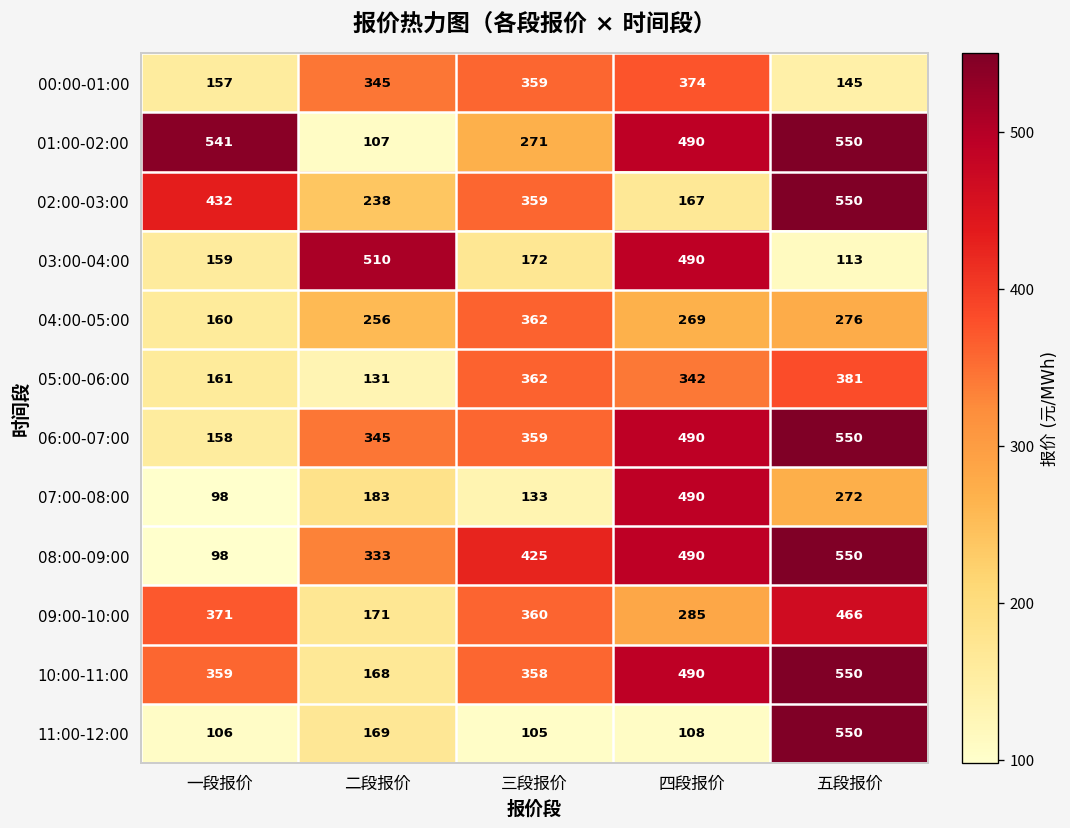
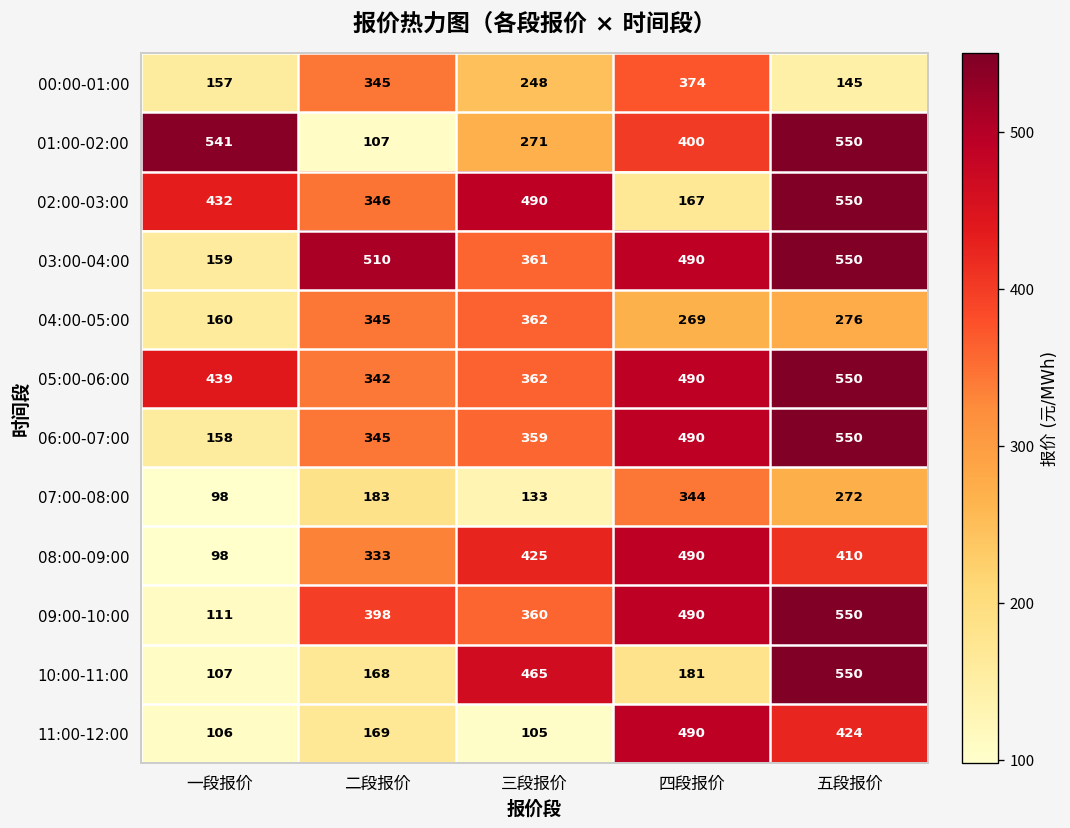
00:00-01:00, 三段报价: 359 -> 248
01:00-02:00, 四段报价: 490 -> 400
02:00-03:00, 二段报价: 238 -> 346
02:00-03:00, 三段报价: 359 -> 490
03:00-04:00, 三段报价: 172 -> 361
03:00-04:00, 五段报价: 113 -> 550
04:00-05:00, 二段报价: 256 -> 345
05:00-06:00, 一段报价: 161 -> 439
05:00-06:00, 二段报价: 131 -> 342
05:00-06:00, 四段报价: 342 -> 490
05:00-06:00, 五段报价: 381 -> 550
07:00-08:00, 四段报价: 490 -> 344
08:00-09:00, 五段报价: 550 -> 410
09:00-10:00, 一段报价: 371 -> 111
09:00-10:00, 二段报价: 171 -> 398
09:00-10:00, 四段报价: 285 -> 490
09:00-10:00, 五段报价: 466 -> 550
10:00-11:00, 一段报价: 359 -> 107
10:00-11:00, 三段报价: 358 -> 465
10:00-11:00, 四段报价: 490 -> 181
11:00-12:00, 四段报价: 108 -> 490
11:00-12:00, 五段报价: 550 -> 424
